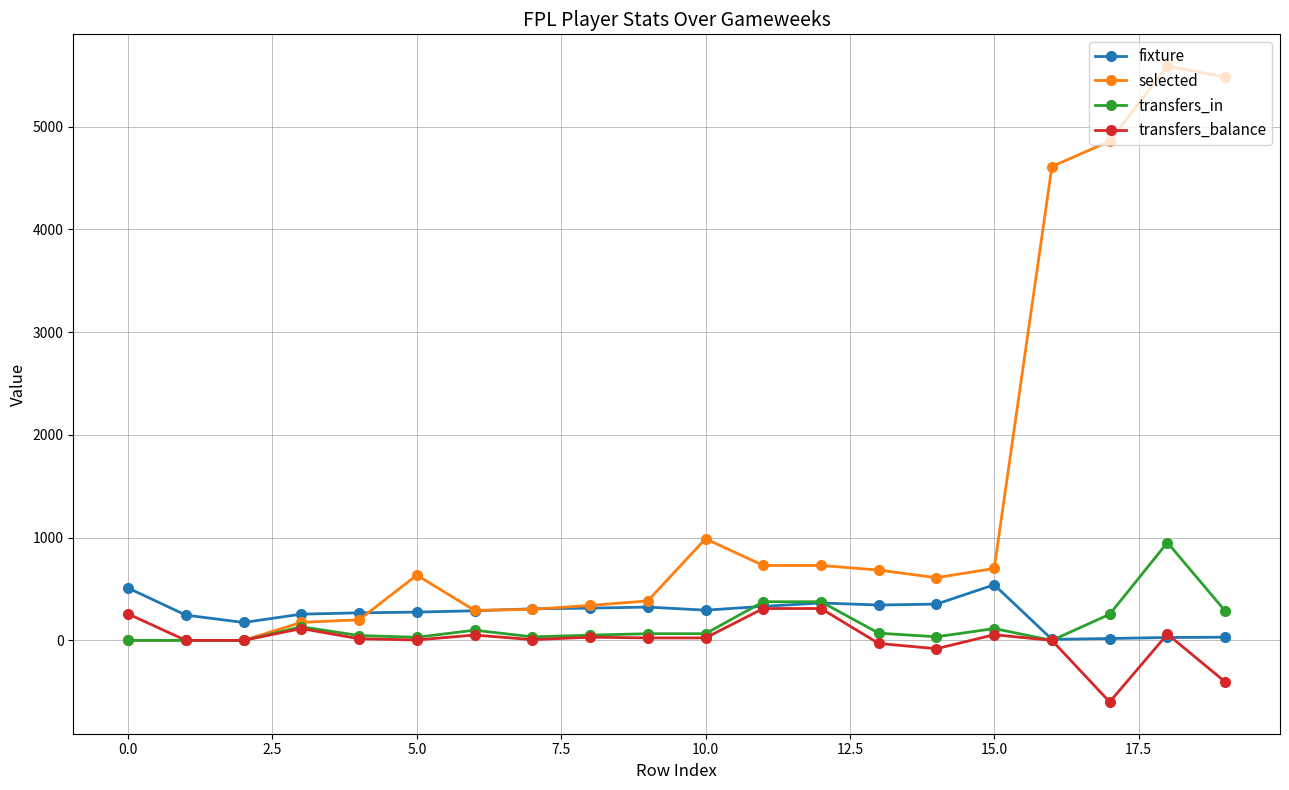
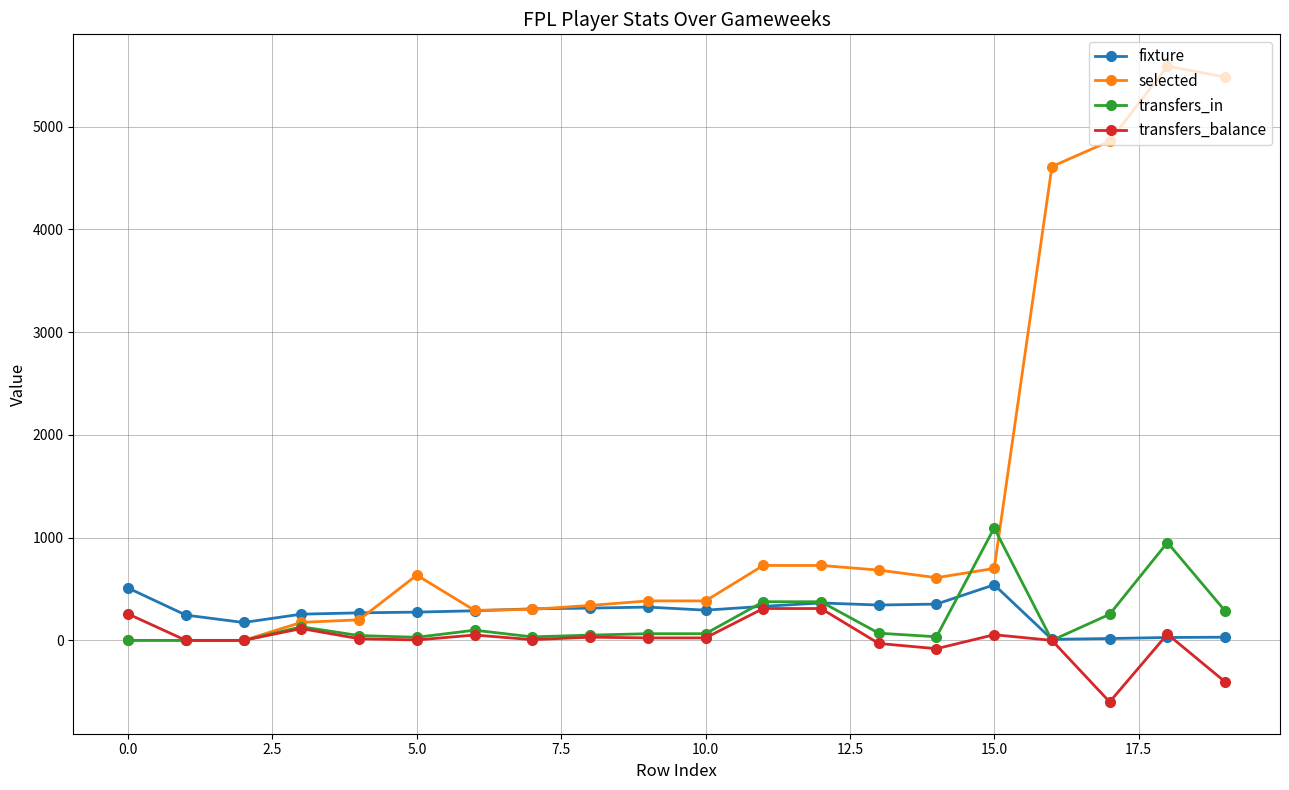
selected, 10.0: 990 -> 380
transfers_in, 15.0: 120 -> 1090
